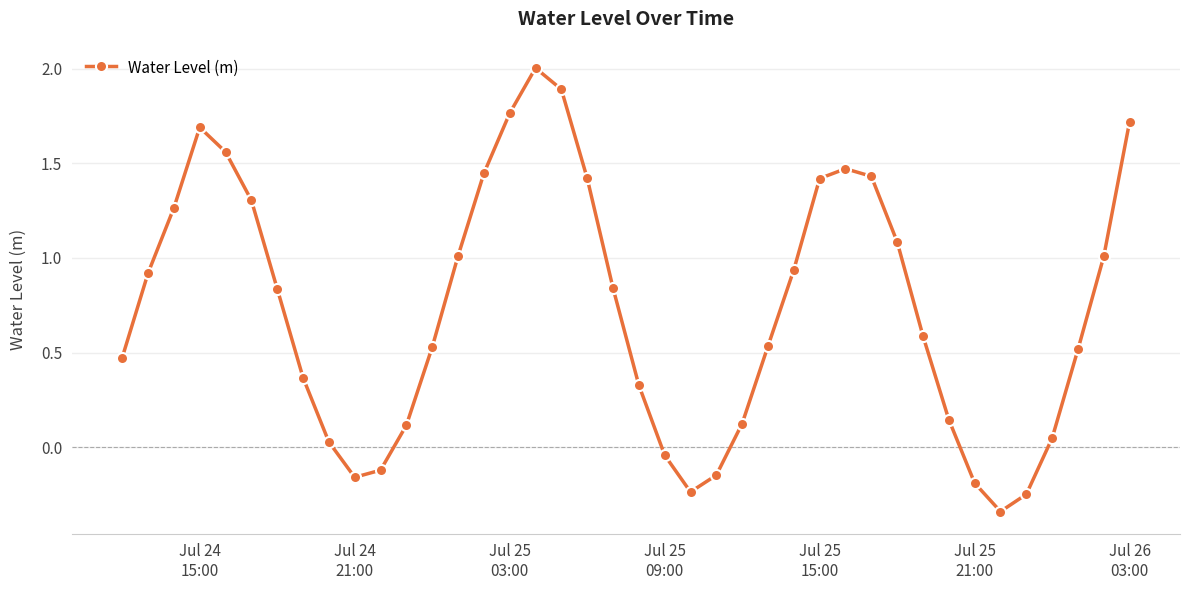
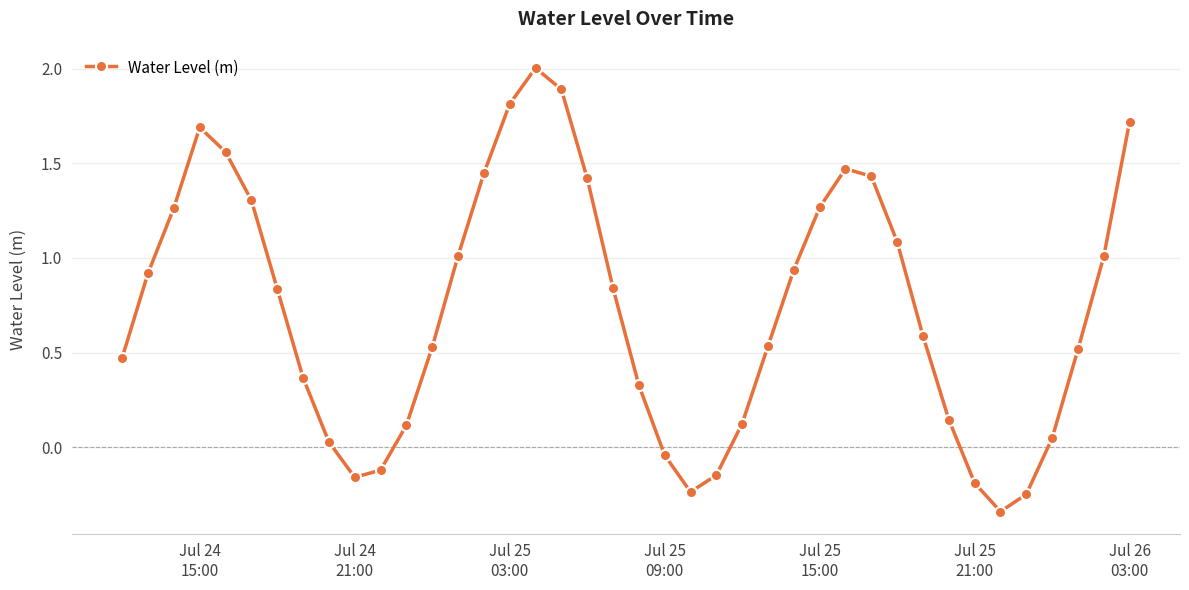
Jul 25 03:00: 1.76 -> 1.81
Jul 25 15:00: 1.42 -> 1.27
